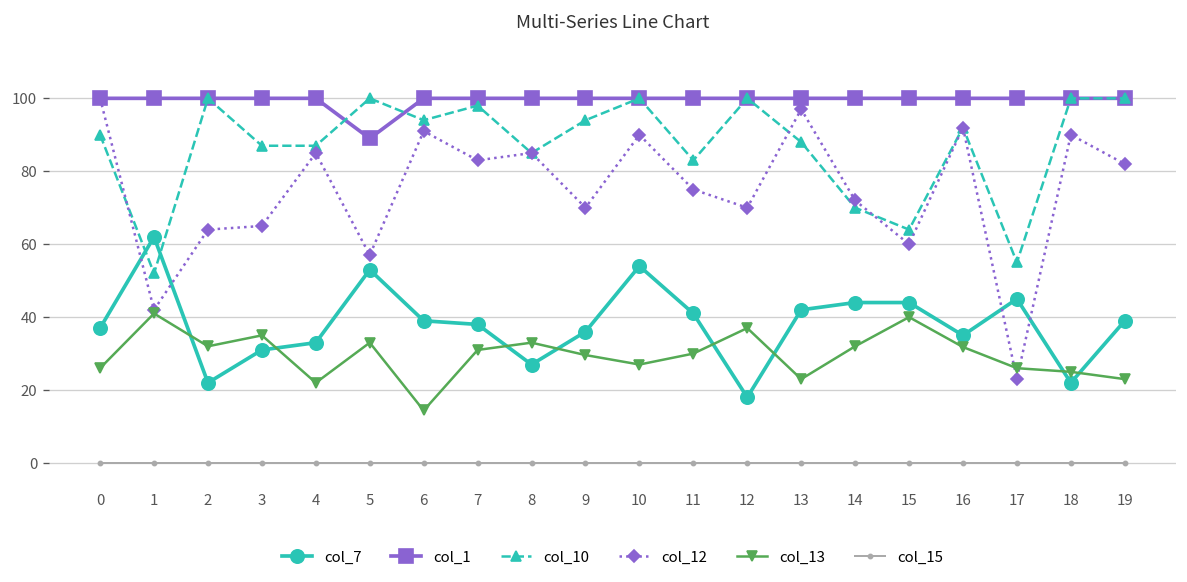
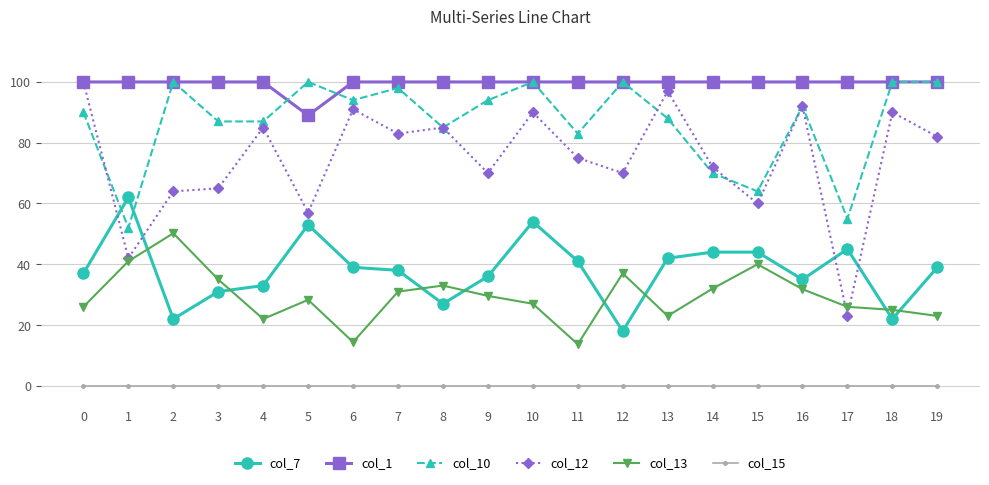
col_13, 2: 32 -> 50
col_13, 5: 33 -> 28
col_13, 11: 30 -> 14
